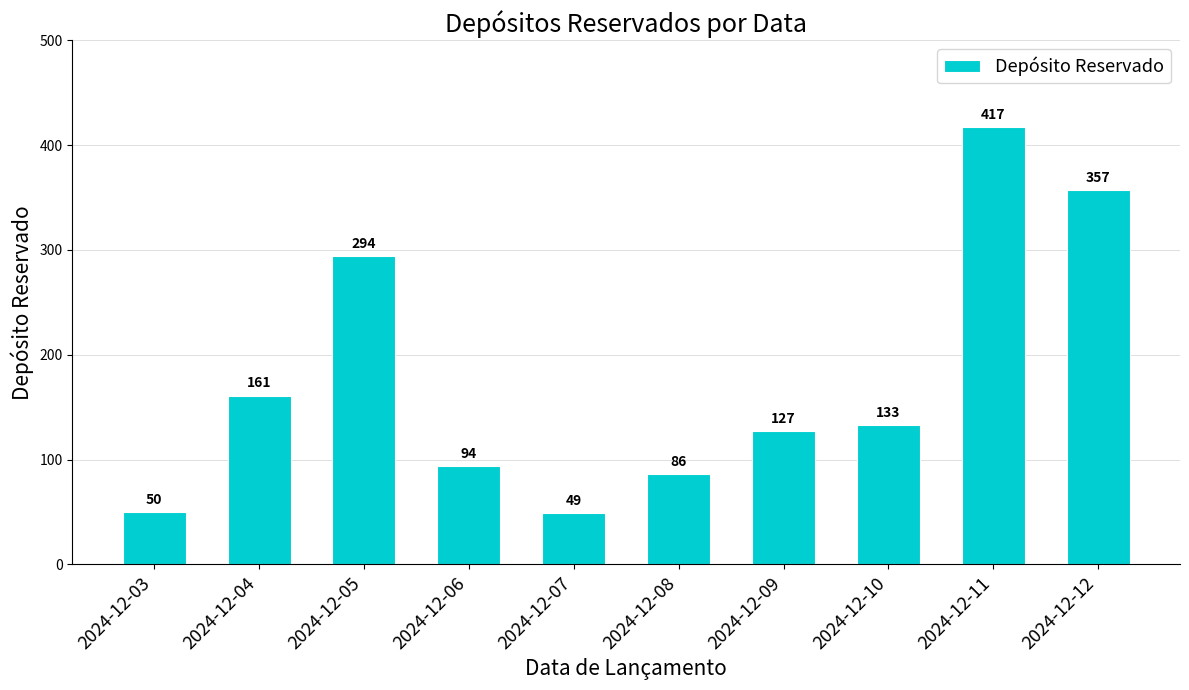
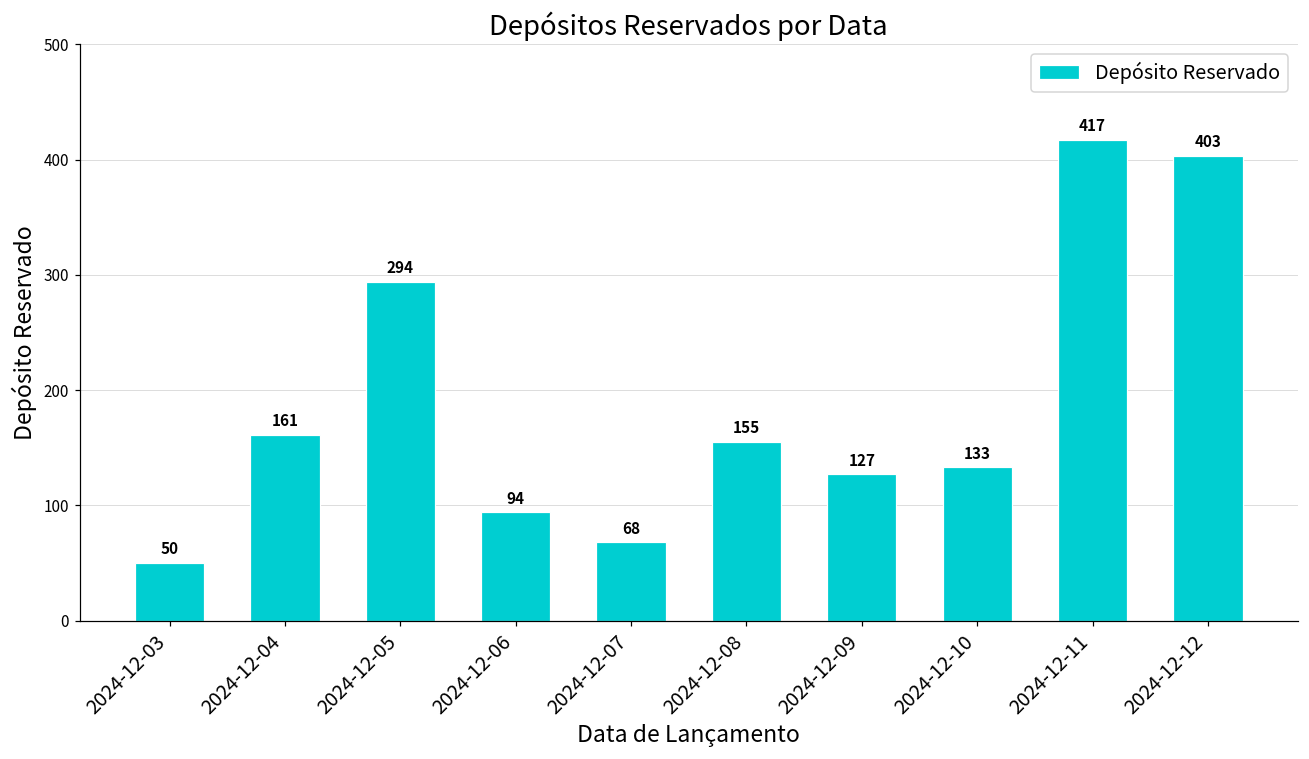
2024-12-07: 49 -> 68
2024-12-08: 86 -> 155
2024-12-12: 357 -> 403
